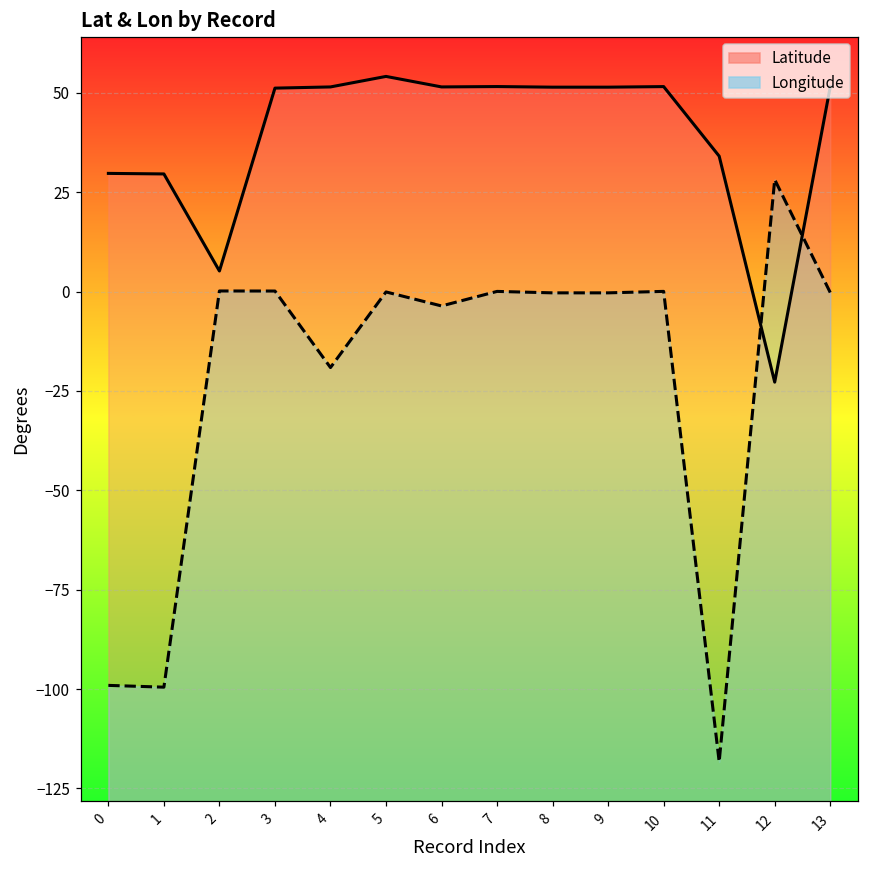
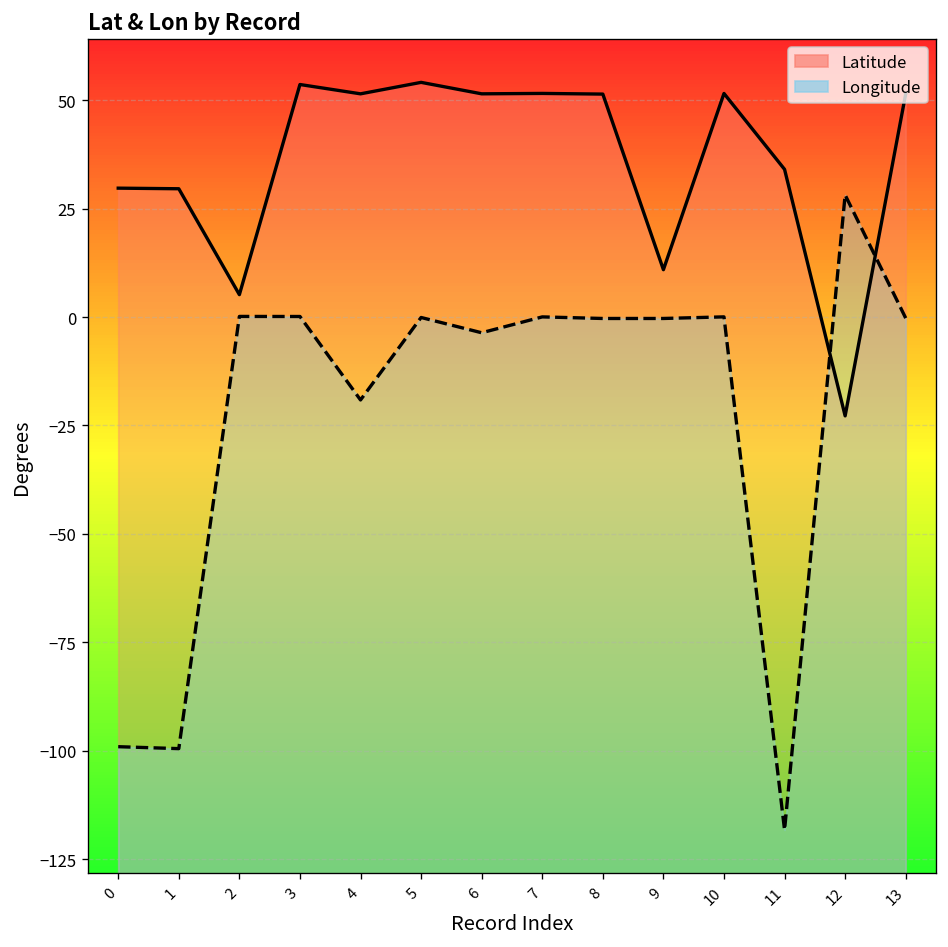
Latitude, 3: 51 -> 54
Latitude, 9: 51 -> 11
